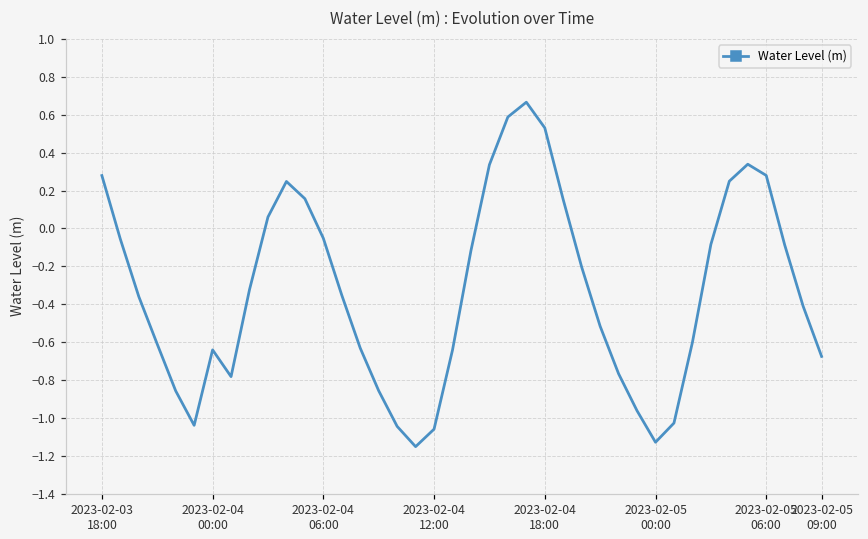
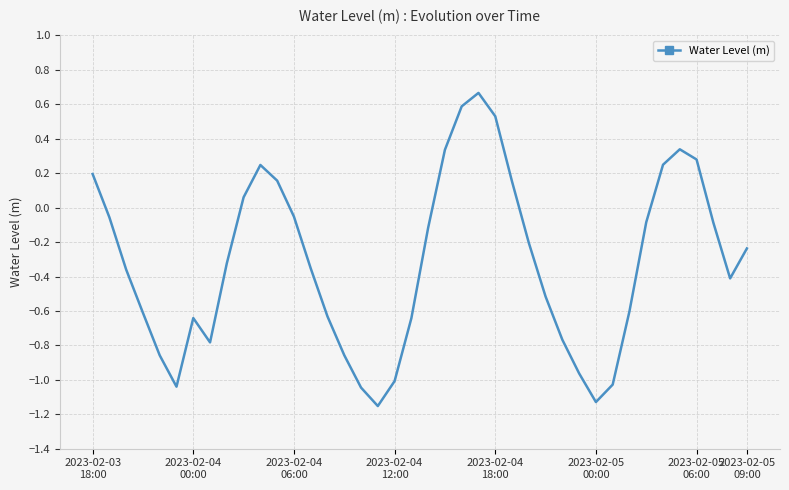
2023-02-03 18:00: 0.28 -> 0.20
2023-02-04 12:00: -1.06 -> -1.01
2023-02-05 09:00: -0.68 -> -0.24
